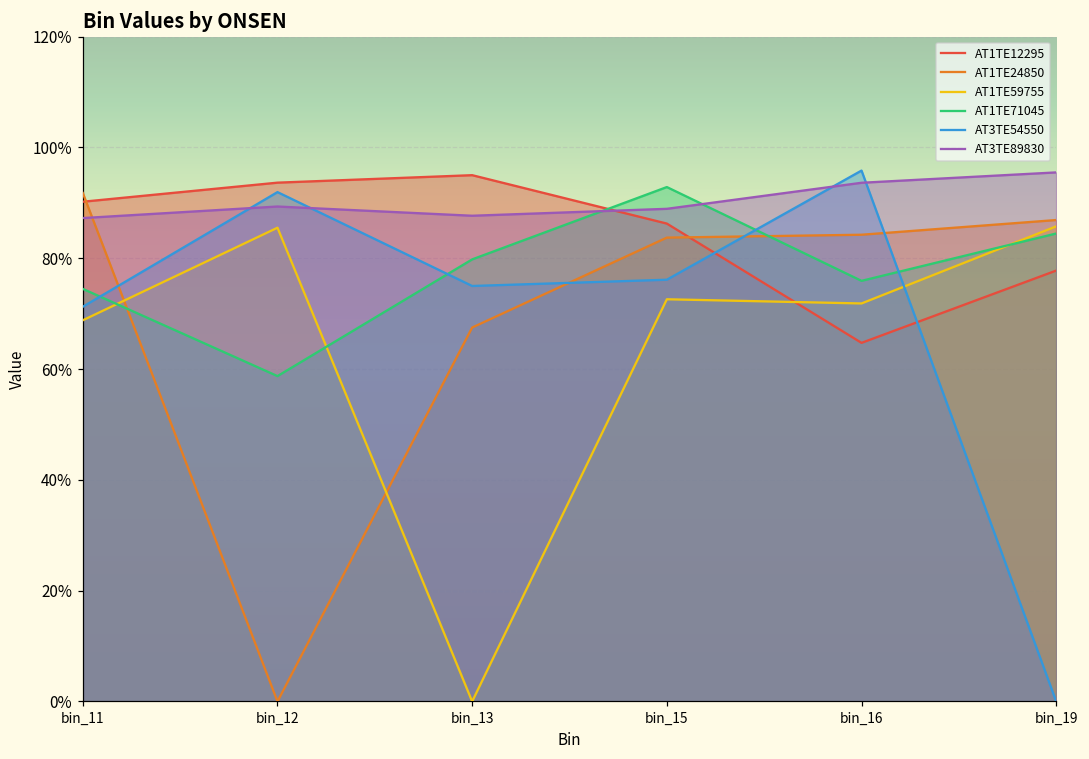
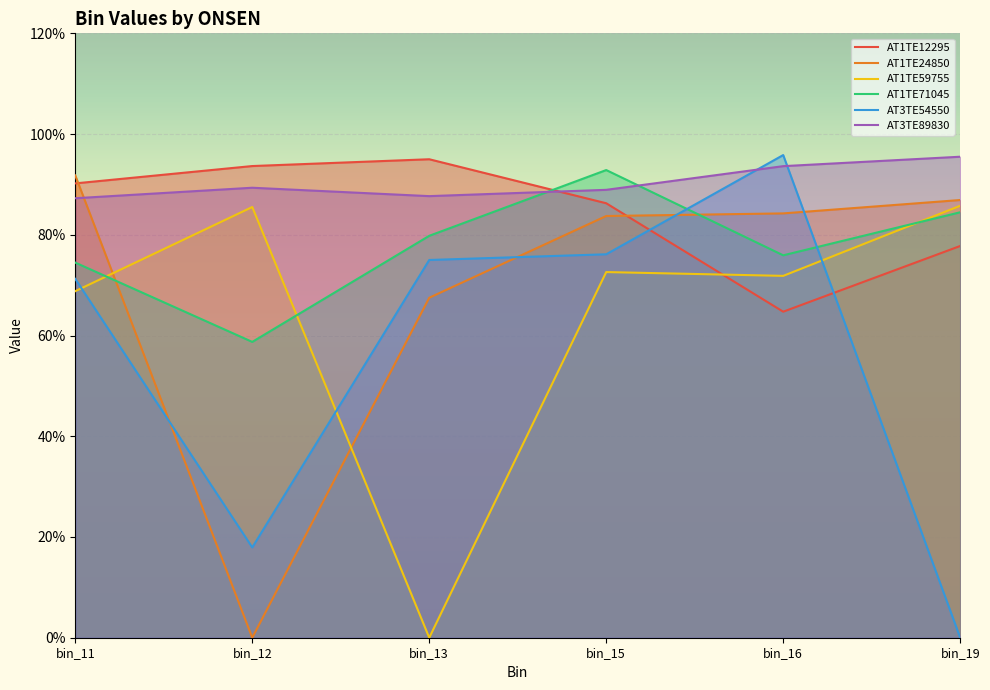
AT3TE54550, bin_12: 92% -> 18%
